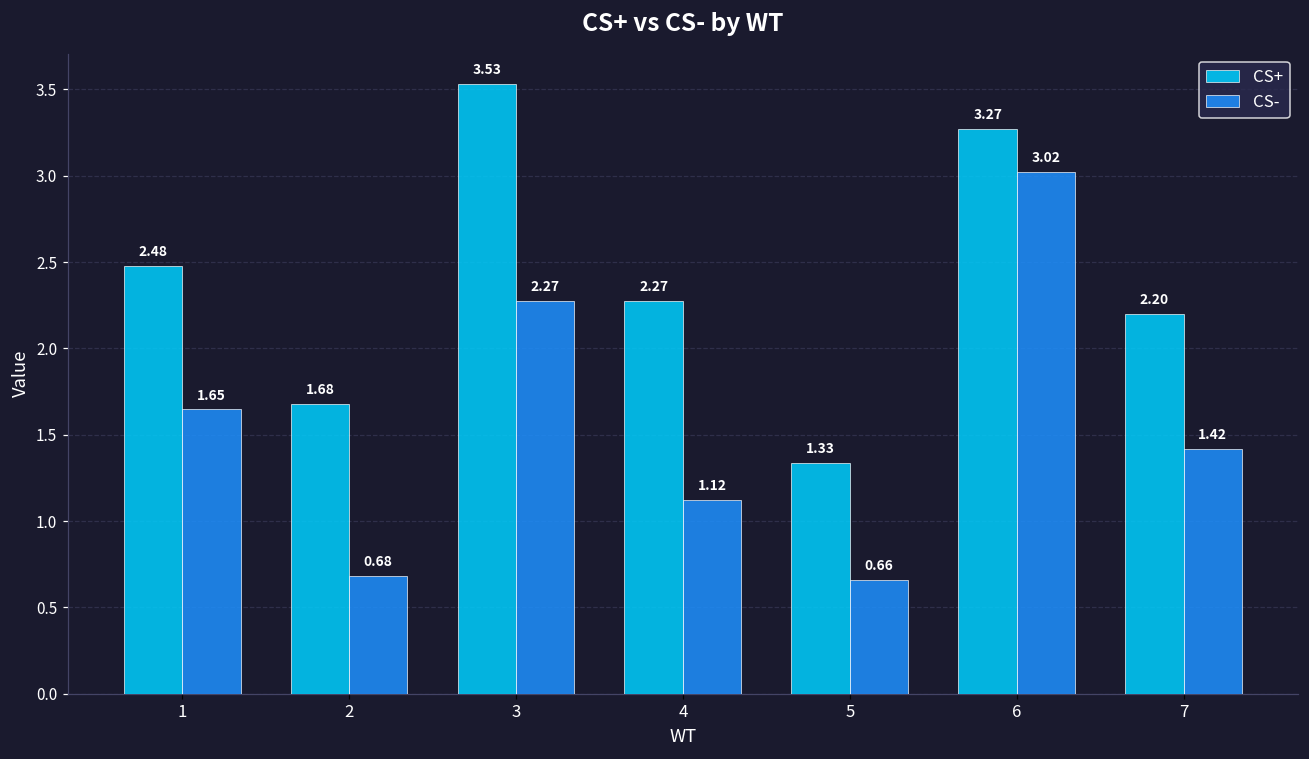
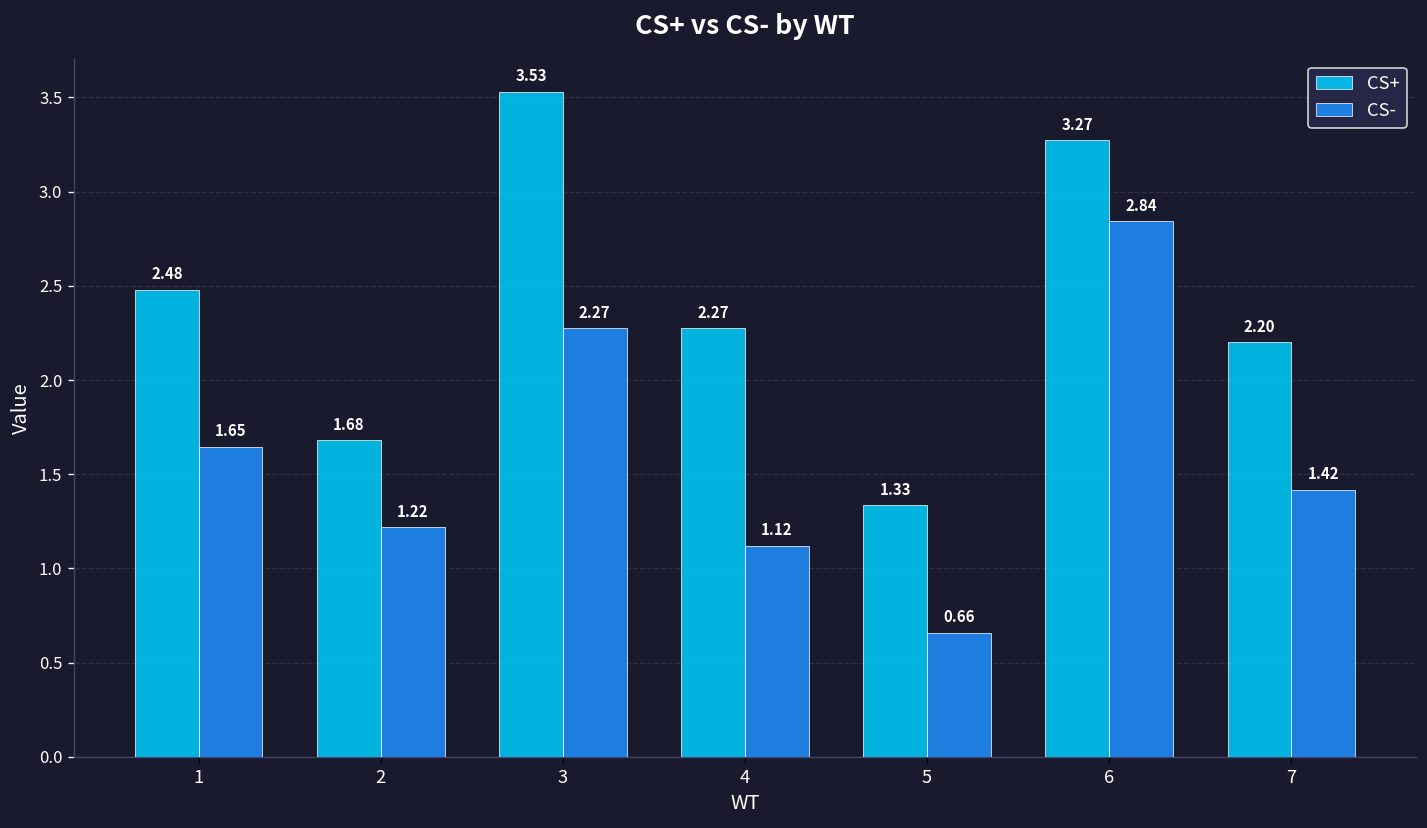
CS-, 2: 0.68 -> 1.22
CS-, 6: 3.02 -> 2.84
